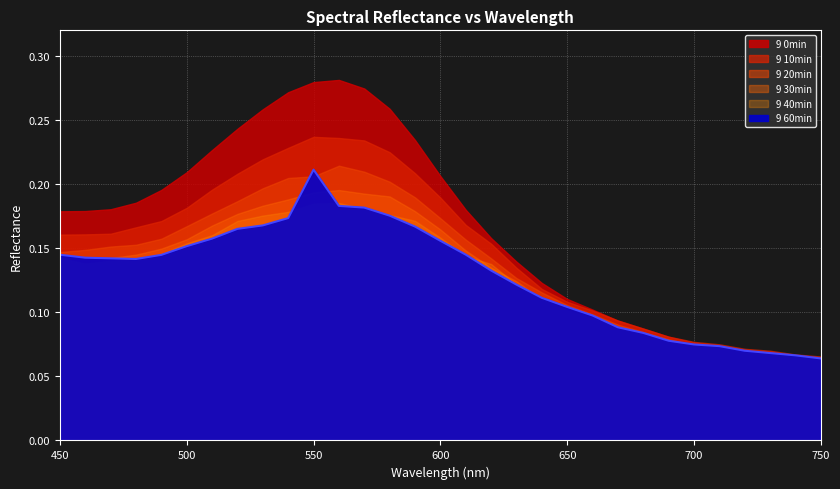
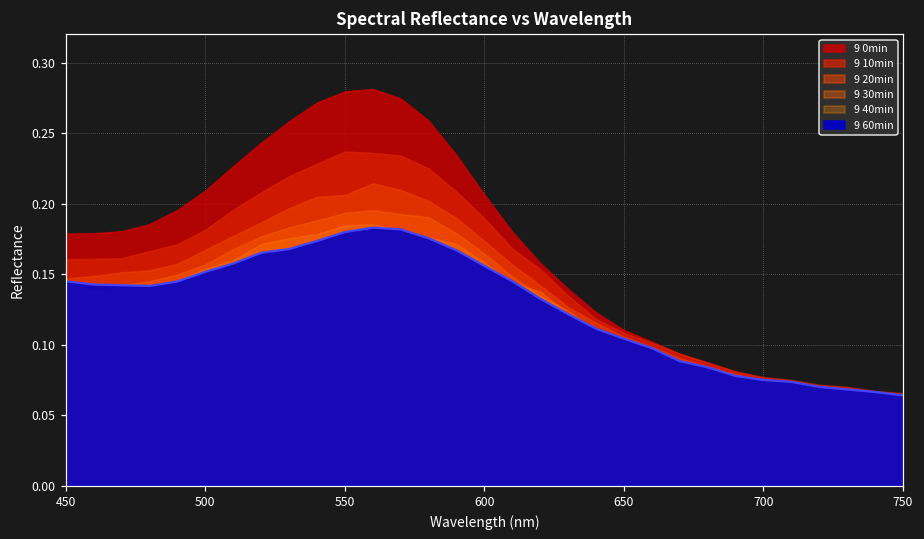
9 60min, 550: 0.211 -> 0.180
